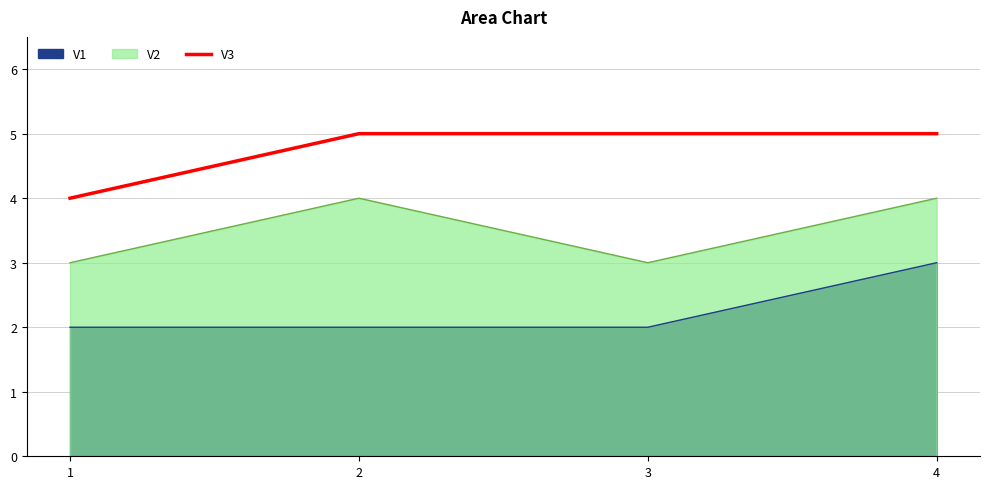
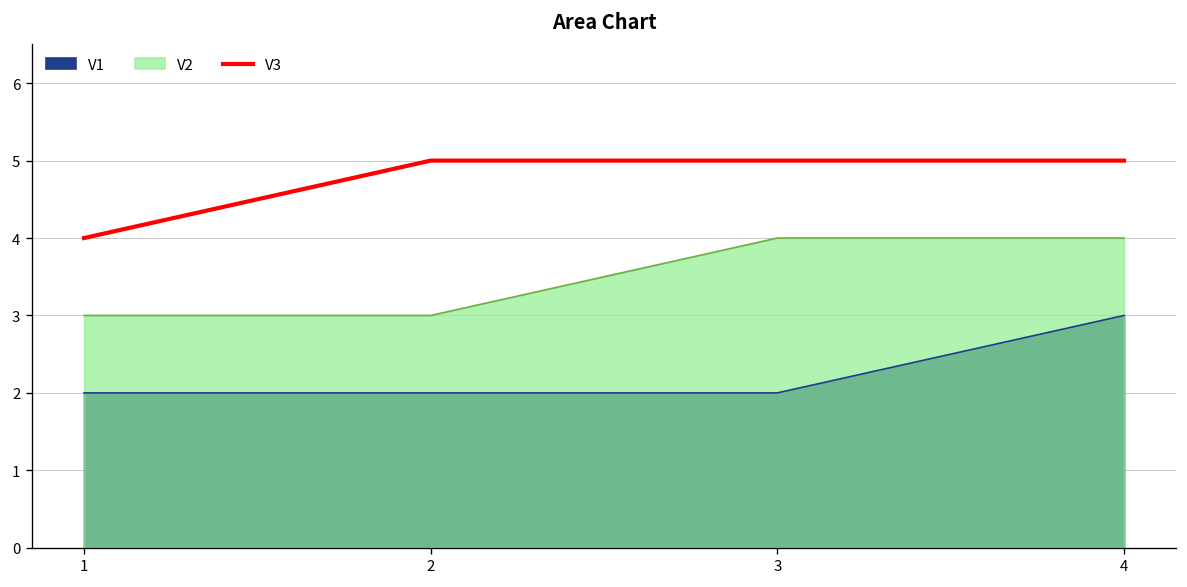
V2, 2: 4 -> 3
V2, 3: 3 -> 4
